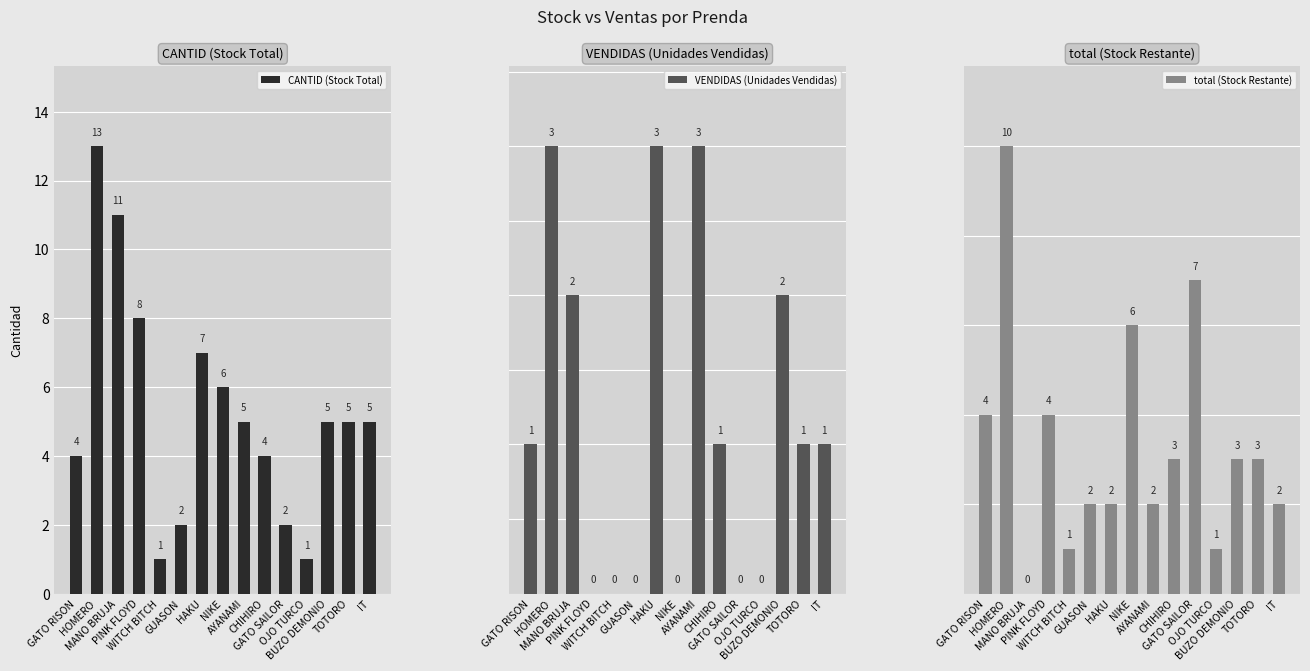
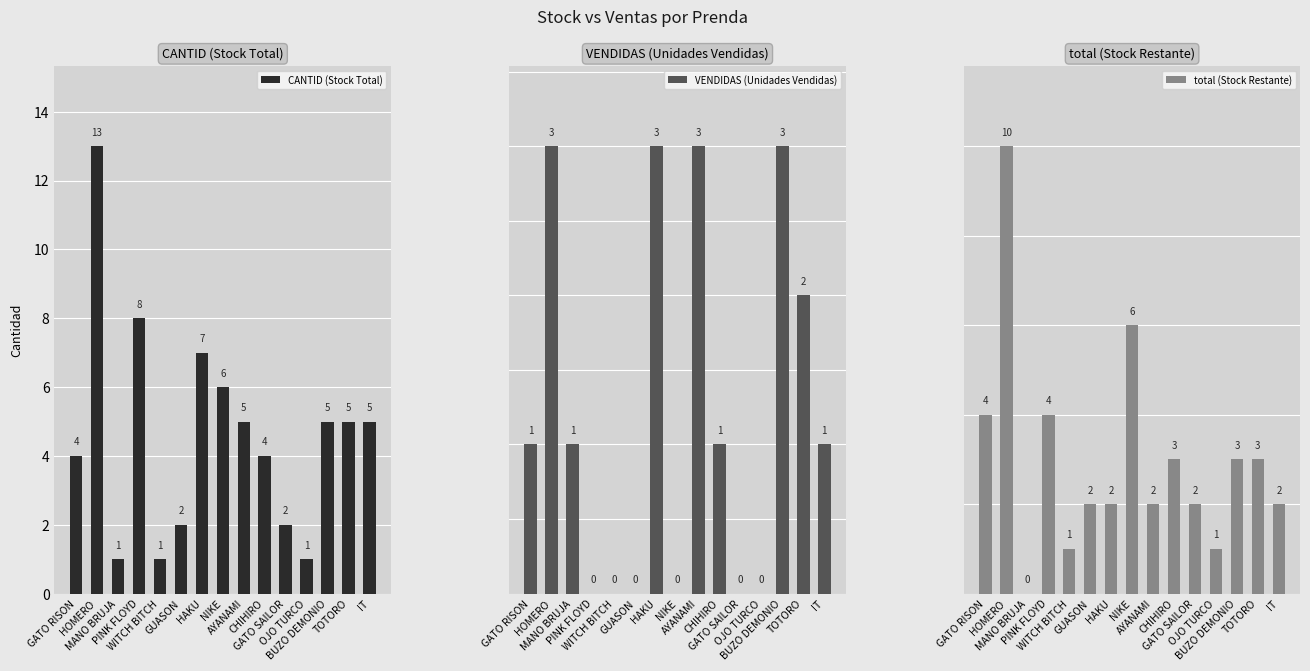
CANTID (Stock Total), MANO BRUJA: 11 -> 1
VENDIDAS (Unidades Vendidas), MANO BRUJA: 2 -> 1
VENDIDAS (Unidades Vendidas), BUZO DEMONIO: 2 -> 3
VENDIDAS (Unidades Vendidas), TOTORO: 1 -> 2
total (Stock Restante), GATO SAILOR: 7 -> 2
